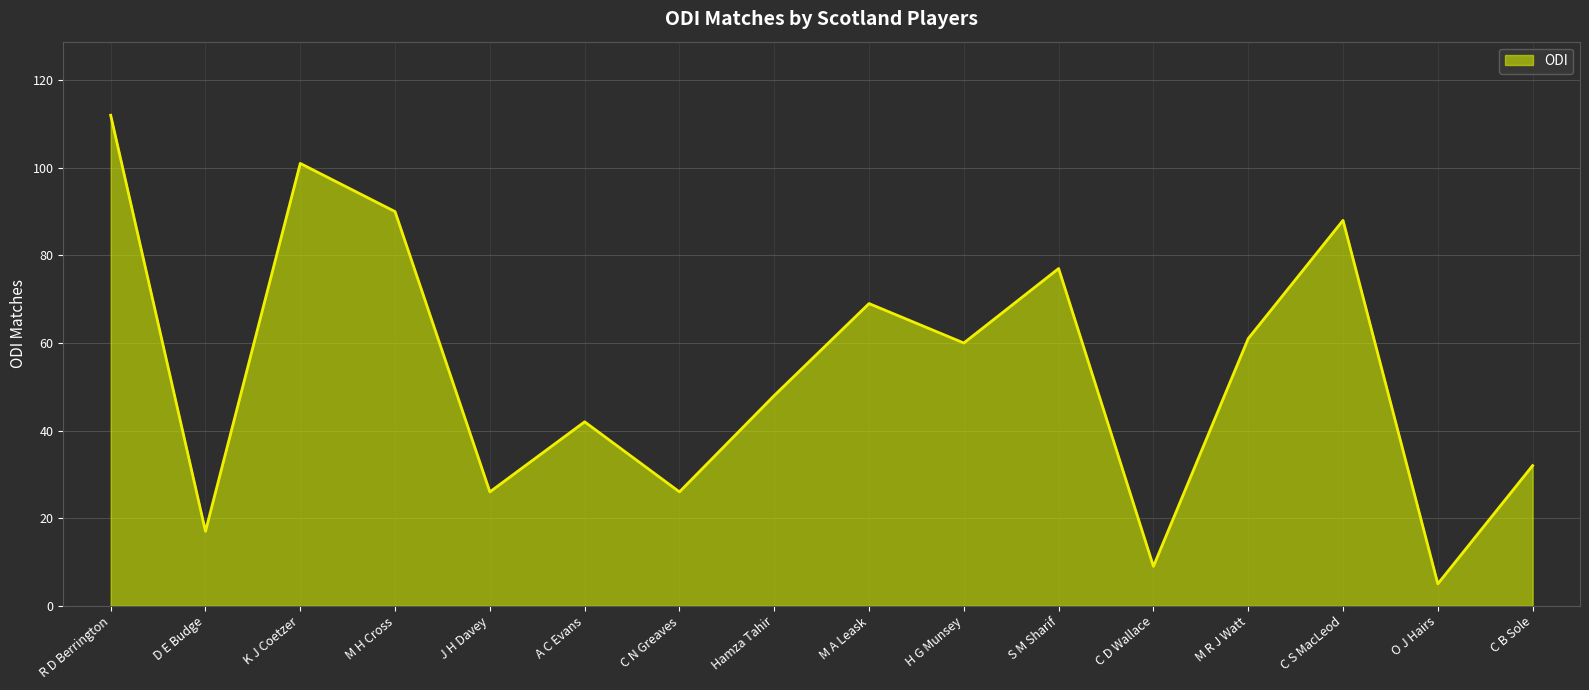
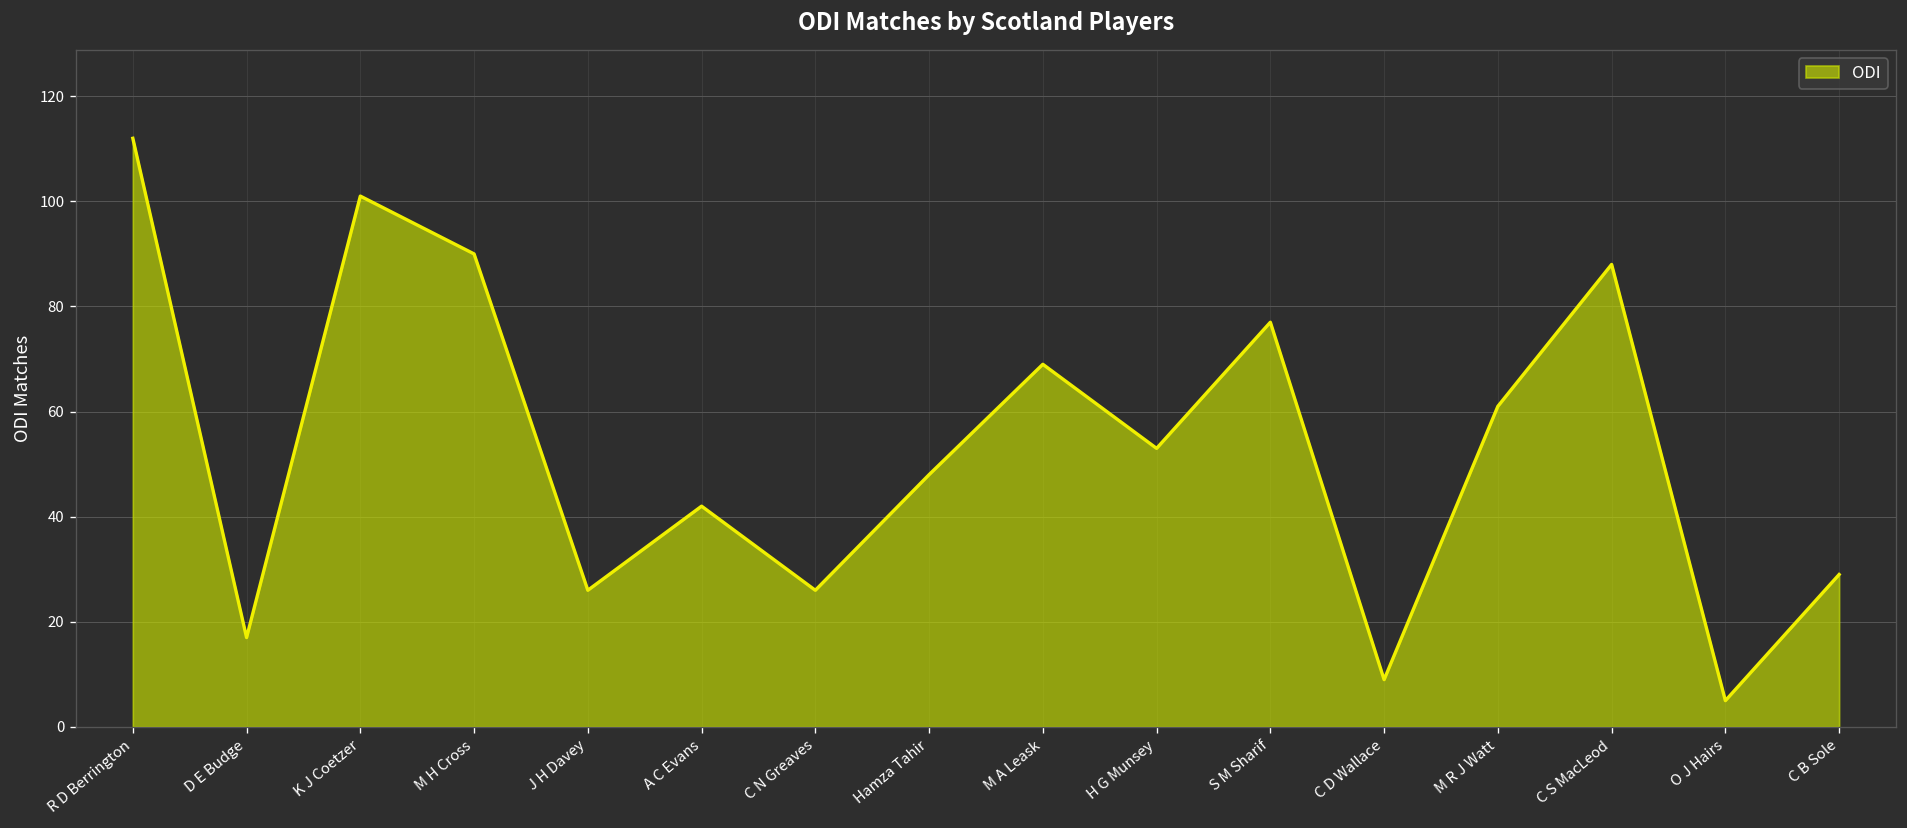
H G Munsey: 60 -> 53
C B Sole: 32 -> 29
